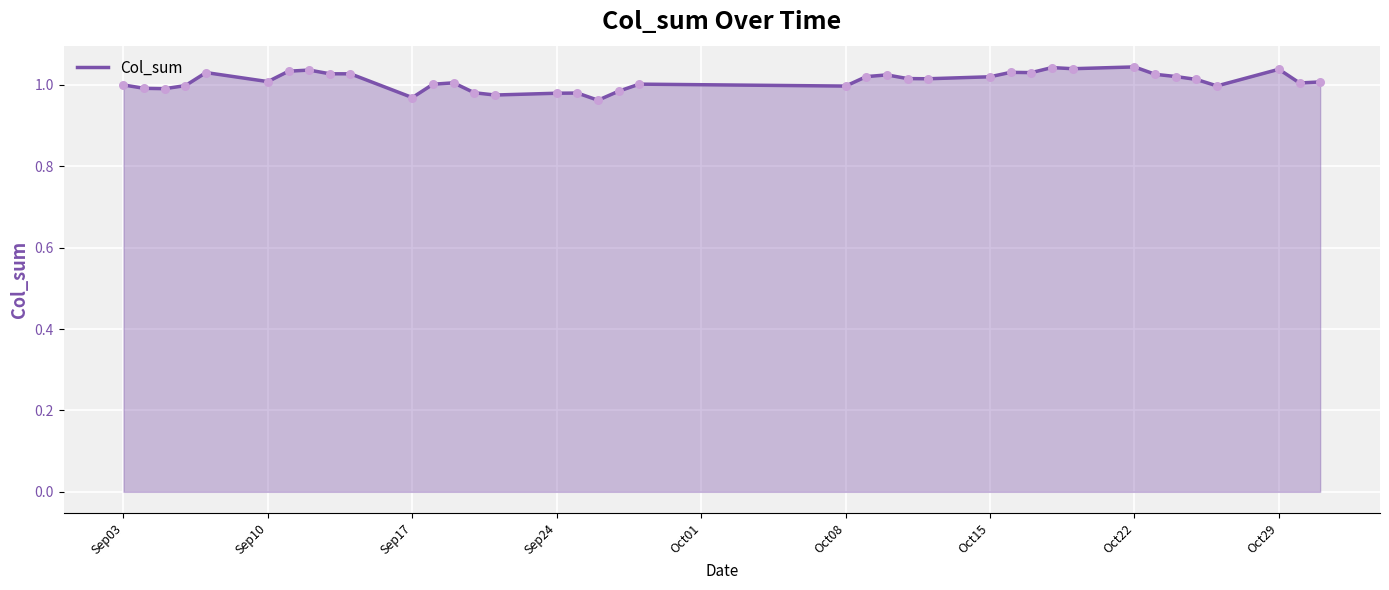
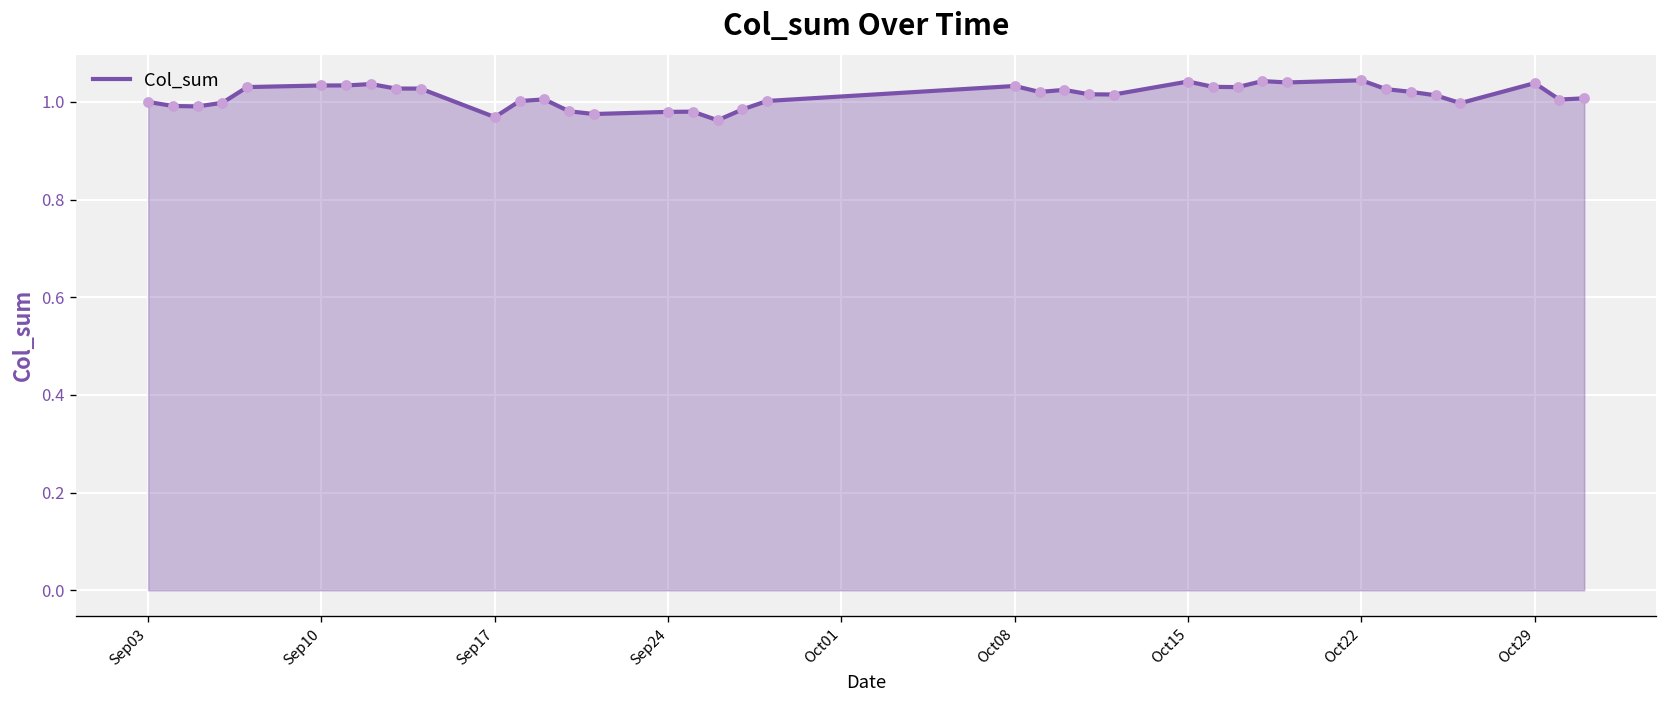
Sep10: 1.01 -> 1.03
Oct08: 1.00 -> 1.03
Oct15: 1.02 -> 1.04
